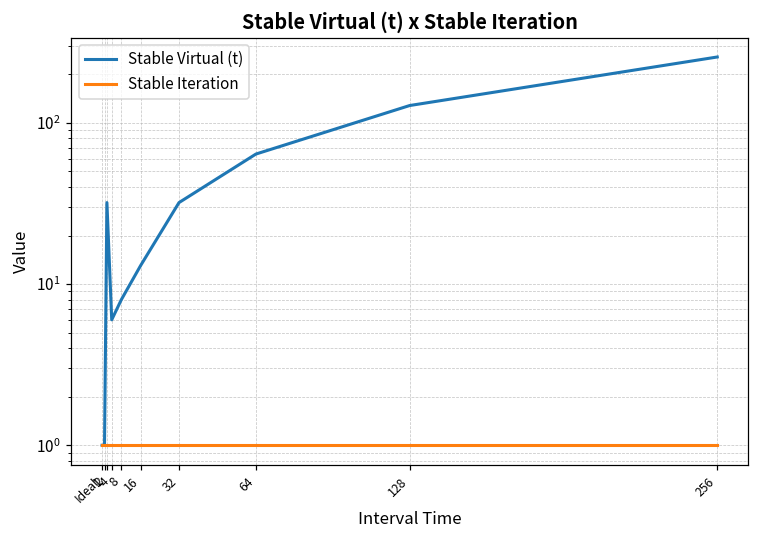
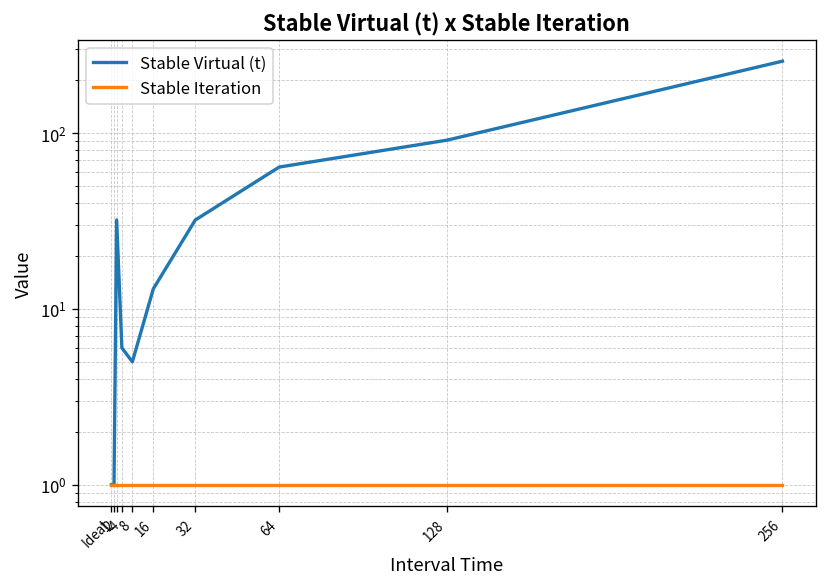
Stable Virtual (t), 8: 8 -> 5
Stable Virtual (t), 128: 130 -> 90
